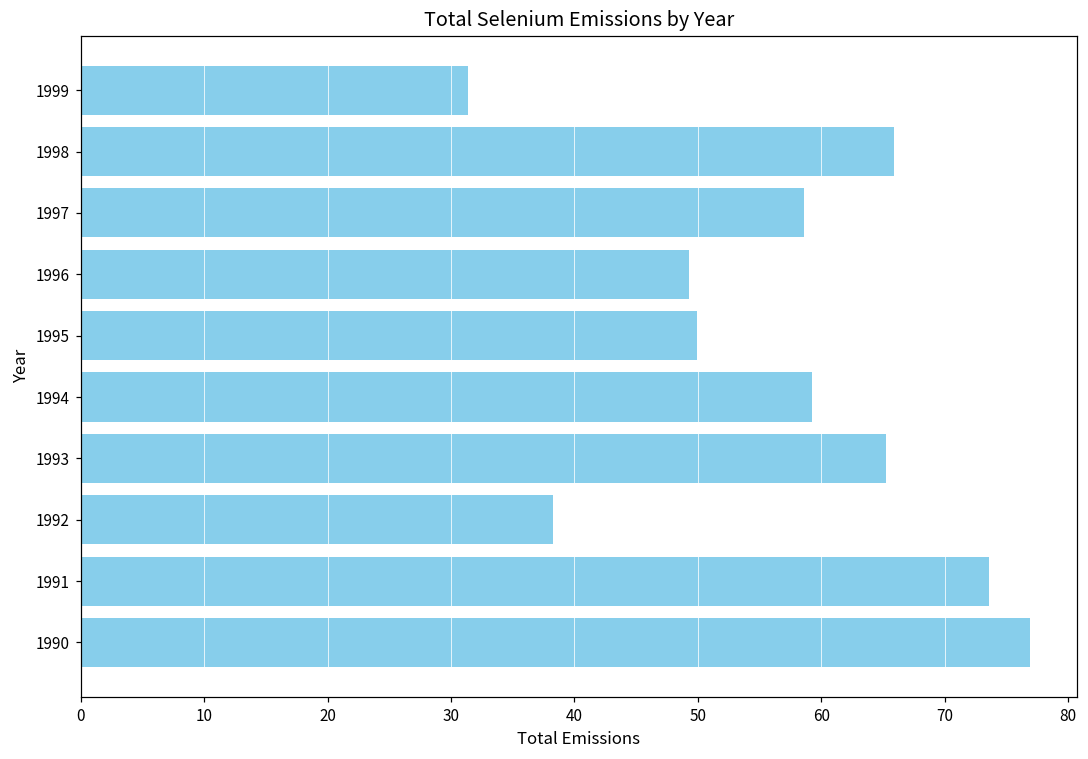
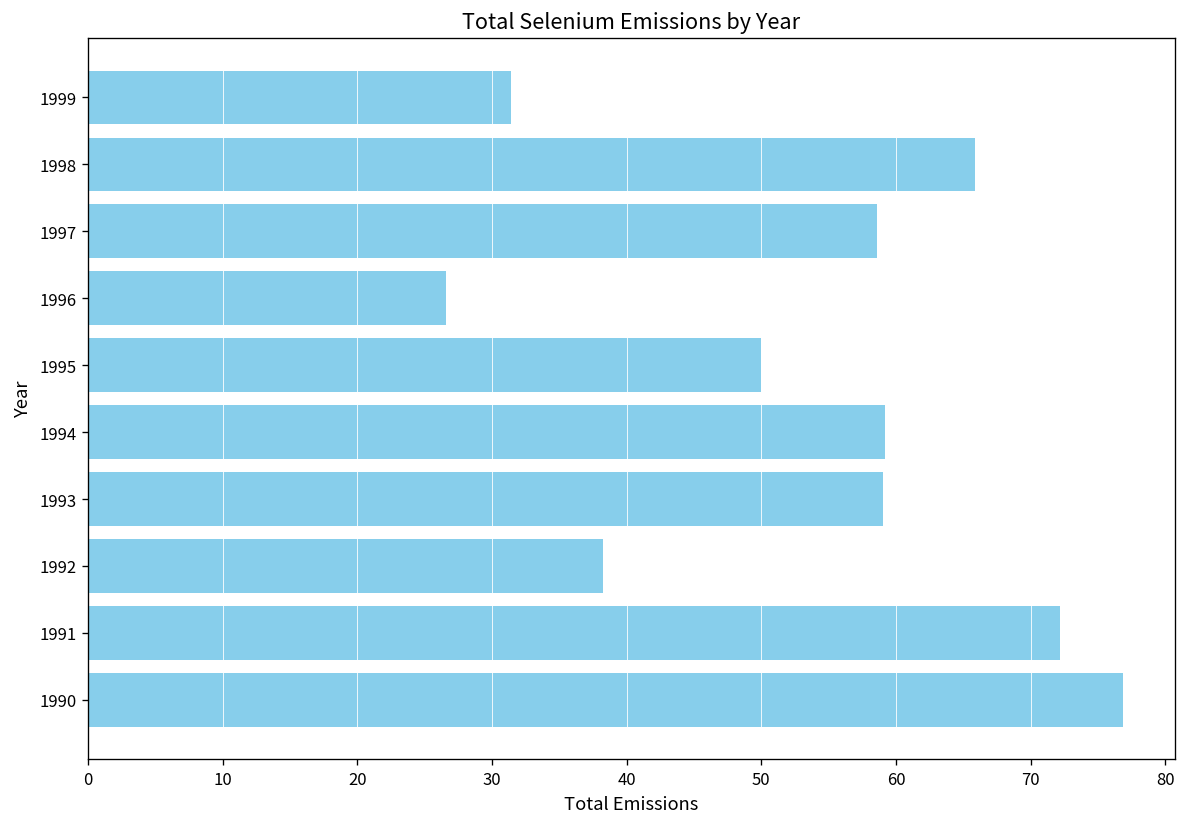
1996: 49.3 -> 26.6
1993: 65.2 -> 59.1
1991: 73.6 -> 72.2
